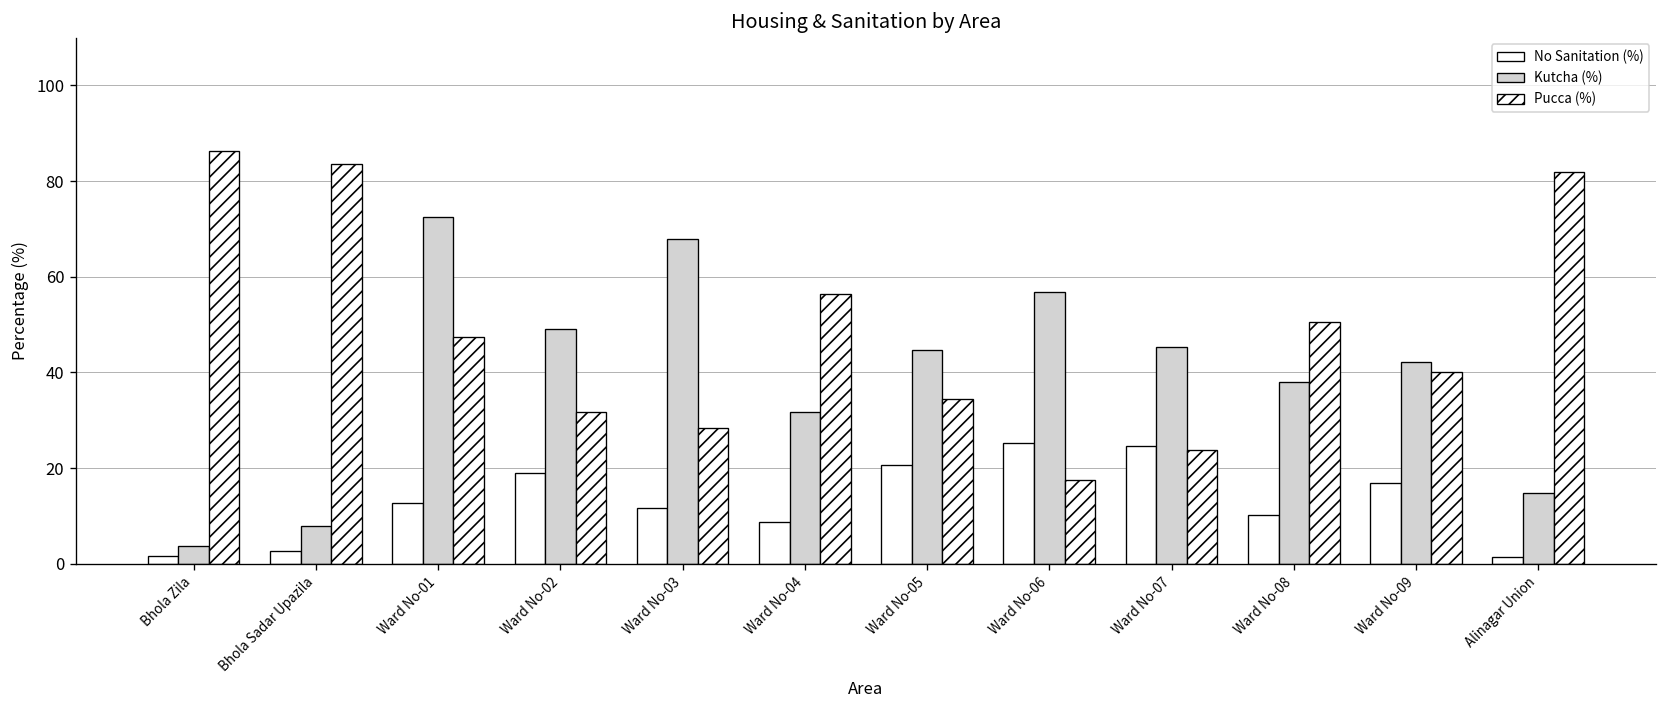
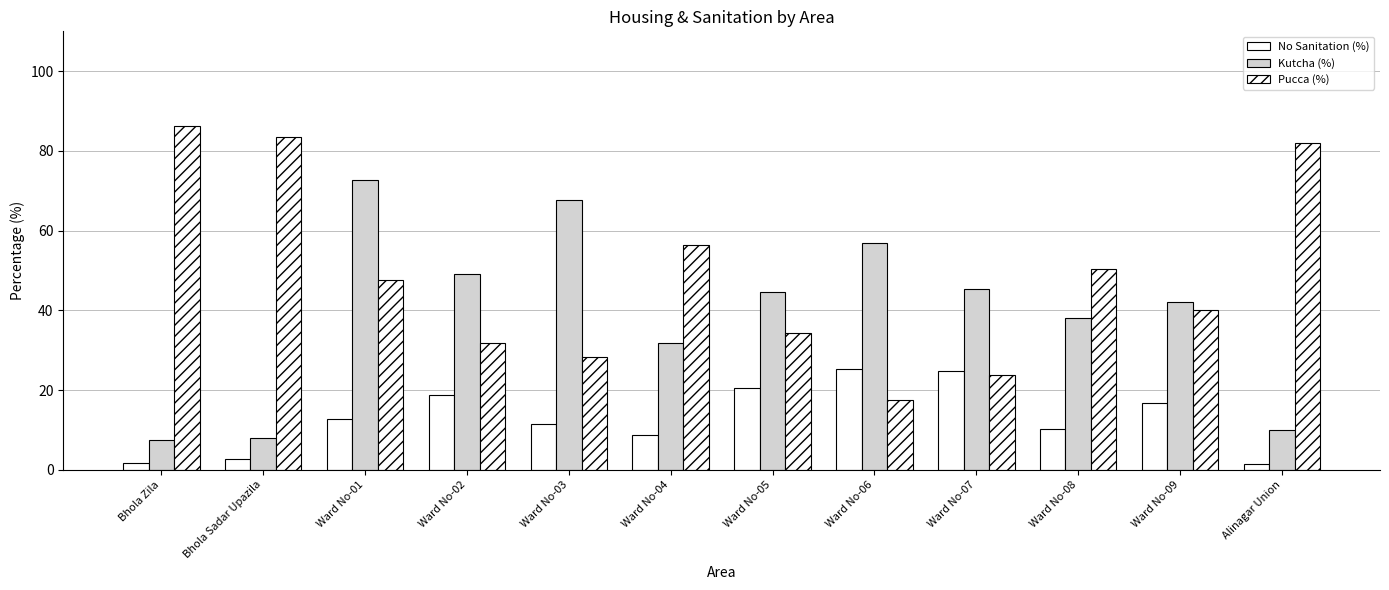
Kutcha (%), Bhola Zila: 4 -> 8
Kutcha (%), Alinagar Union: 15 -> 10
